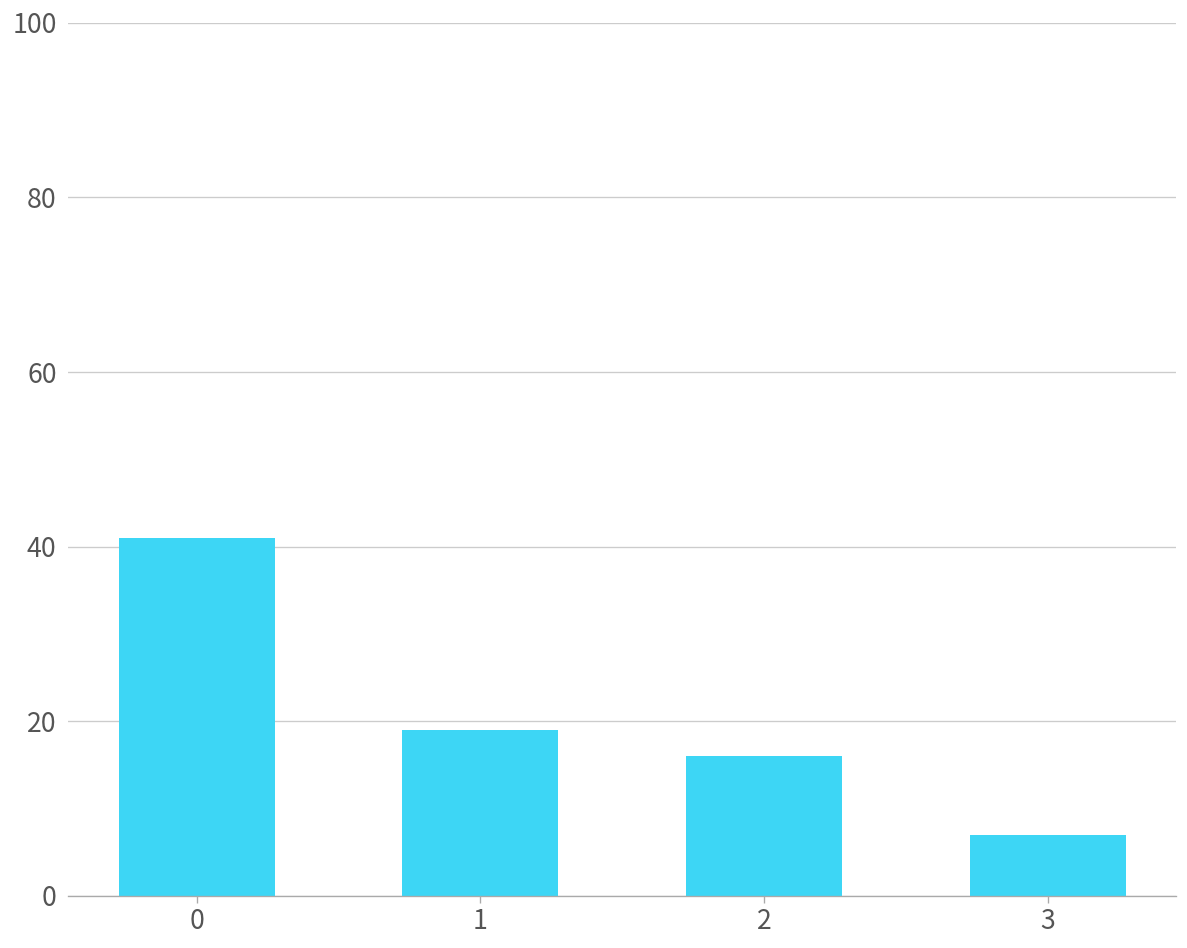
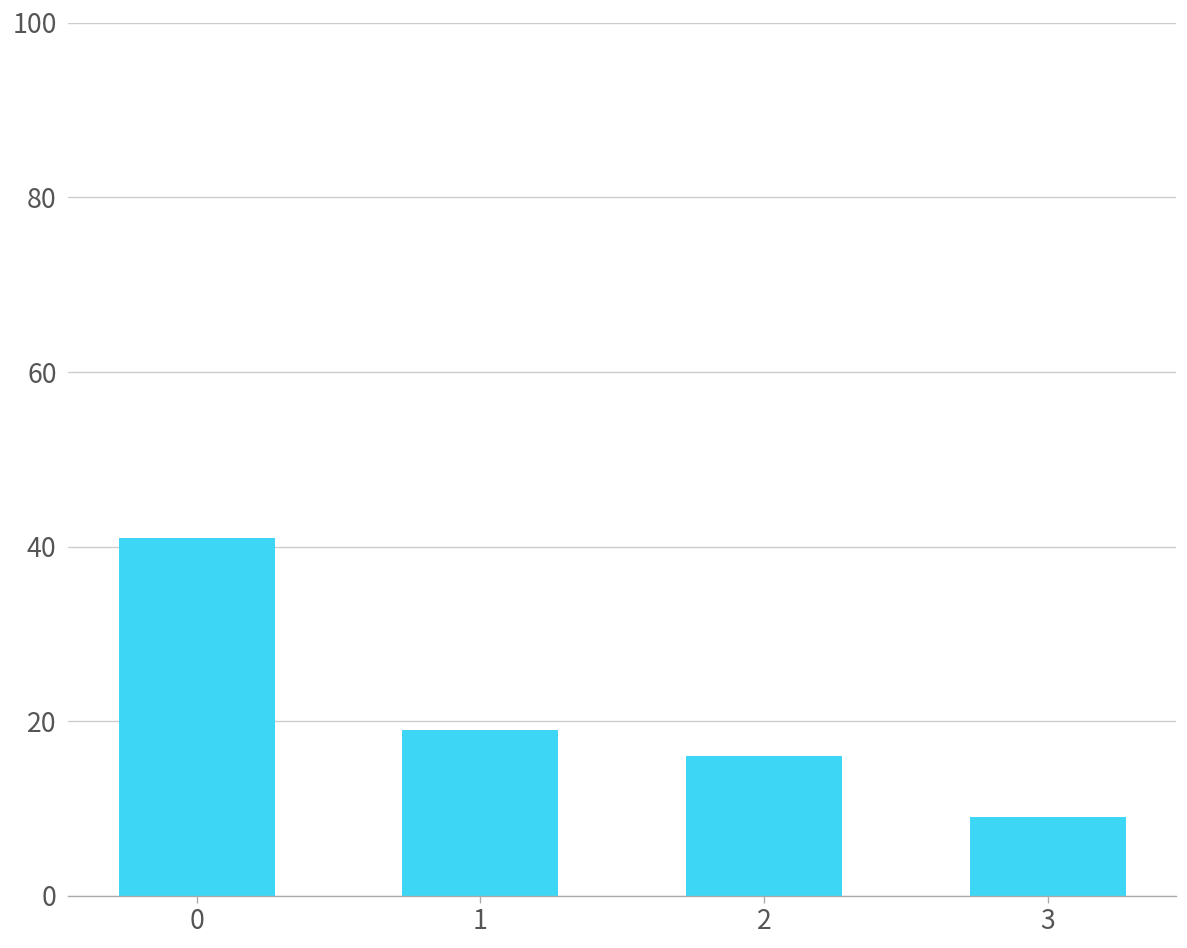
3: 7 -> 9
